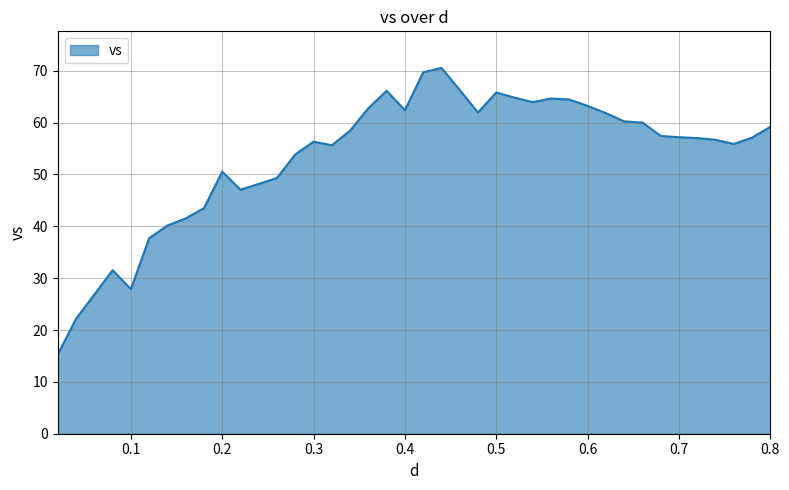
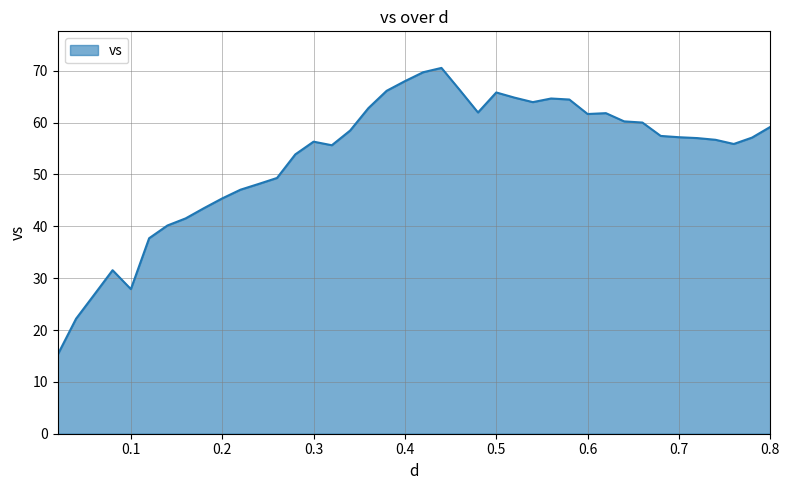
0.2: 51 -> 45
0.4: 62 -> 68
0.6: 63 -> 62
